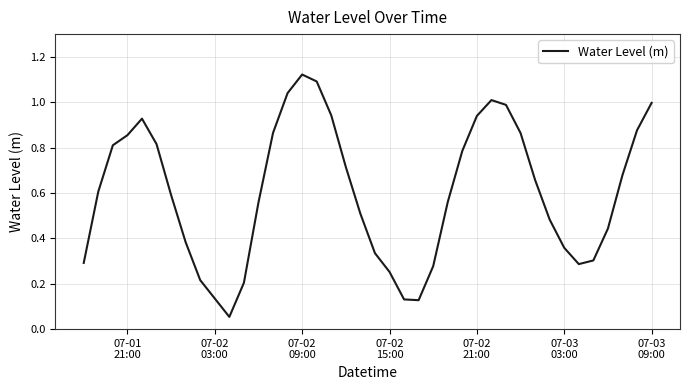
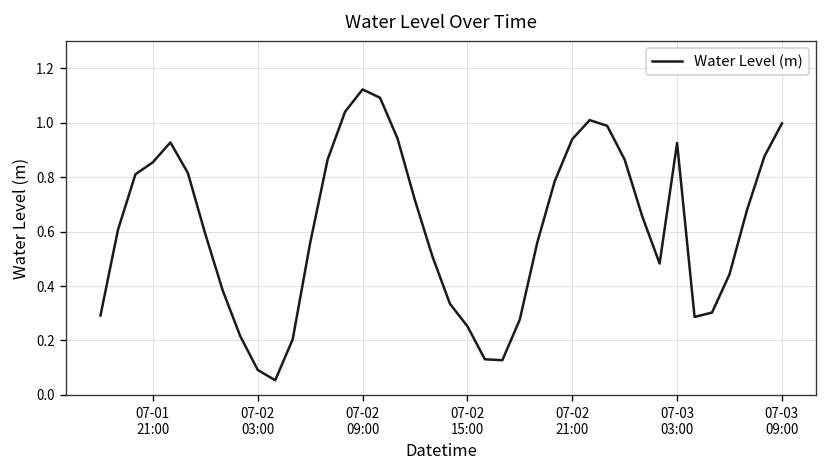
07-02 03:00: 0.13 -> 0.09
07-03 03:00: 0.36 -> 0.93
